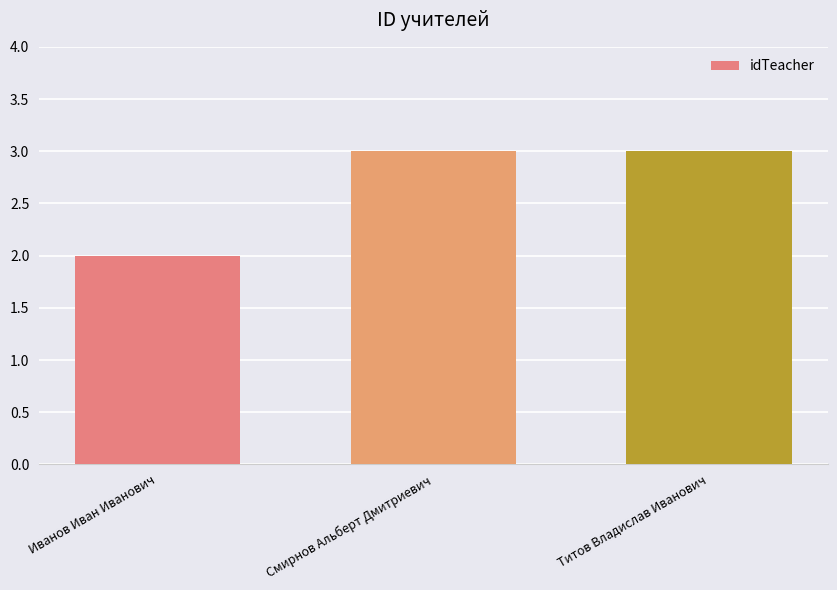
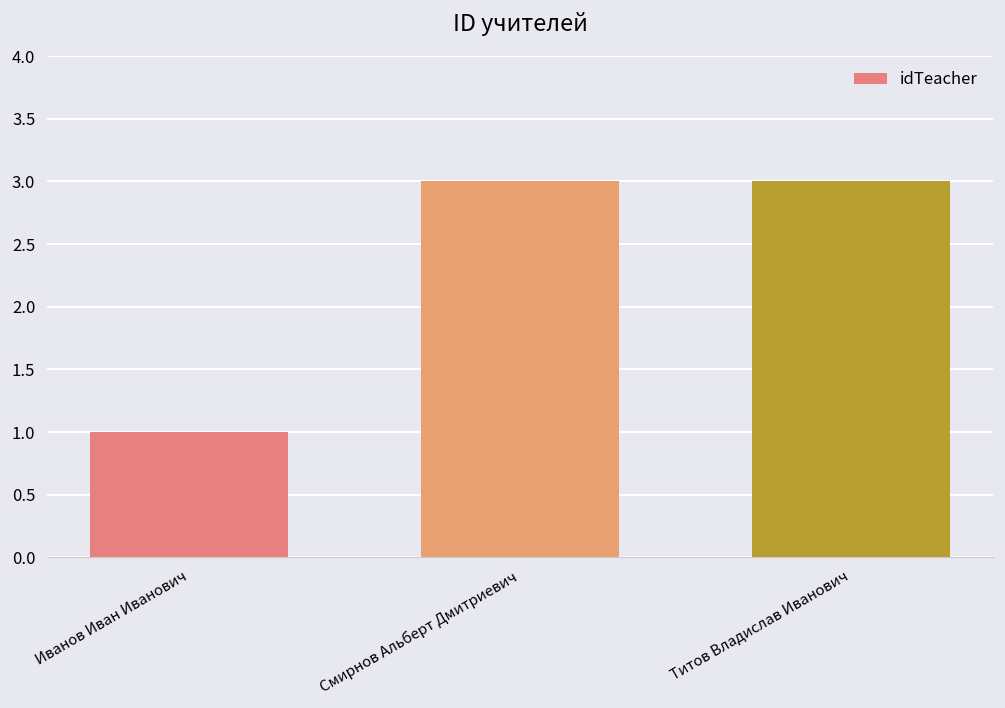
Иванов Иван Иванович: 2 -> 1
